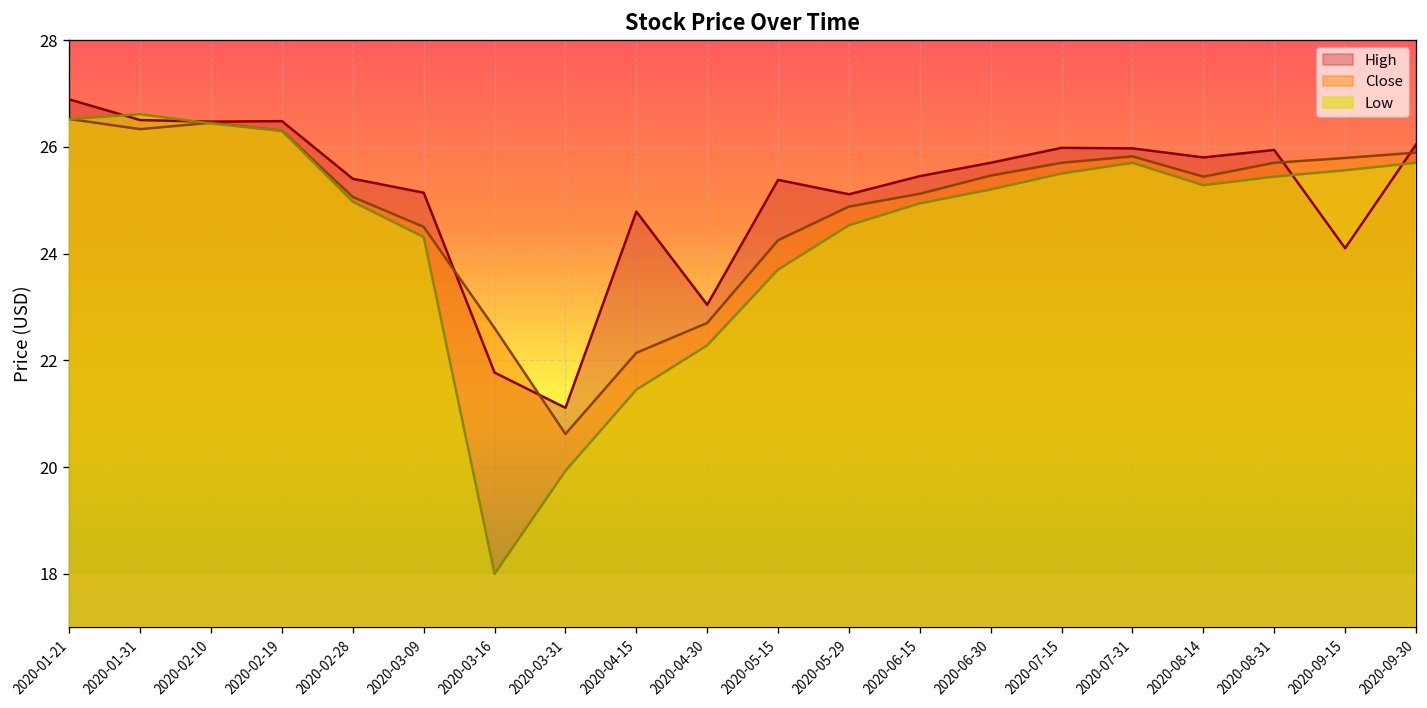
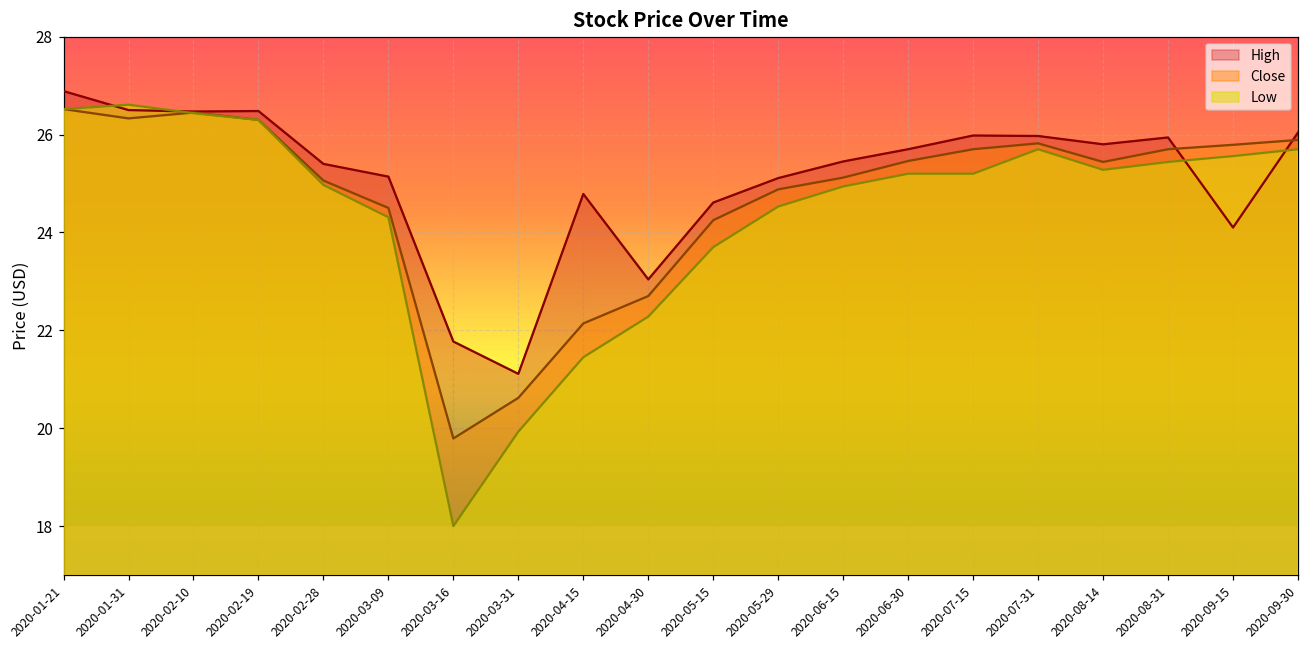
Close, 2020-03-16: 22.6 -> 19.8
High, 2020-05-15: 25.4 -> 24.6
Low, 2020-07-15: 25.5 -> 25.2
